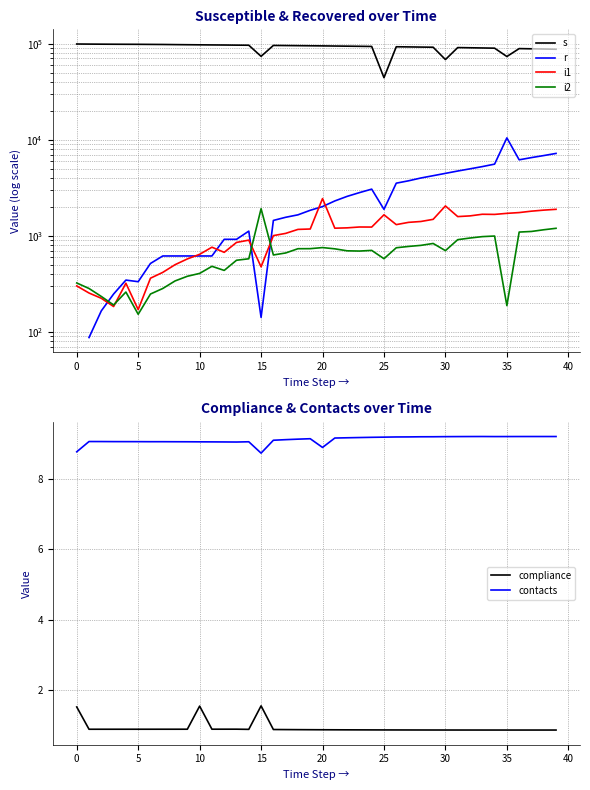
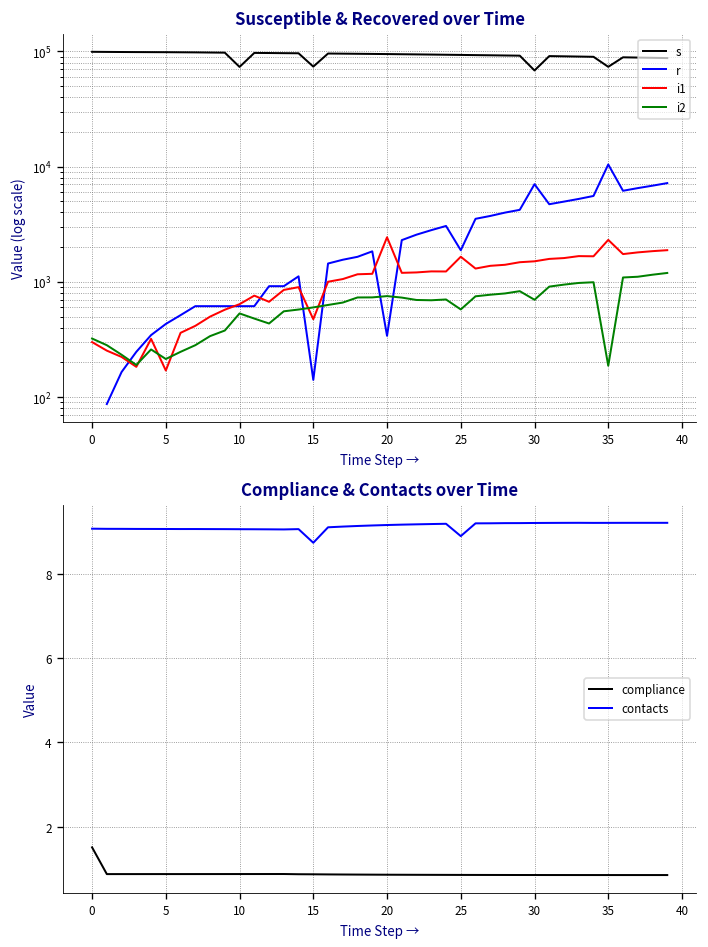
Susceptible & Recovered over Time, r, 5: 330 -> 400
Susceptible & Recovered over Time, i2, 5: 150 -> 210
Susceptible & Recovered over Time, s, 10: 100000 -> 70000
Susceptible & Recovered over Time, i2, 10: 410 -> 500
Susceptible & Recovered over Time, i2, 15: 1900 -> 600
Susceptible & Recovered over Time, r, 20: 2000 -> 340
Susceptible & Recovered over Time, s, 25: 40000 -> 90000
Susceptible & Recovered over Time, r, 30: 4000 -> 7000
Susceptible & Recovered over Time, i1, 30: 2000 -> 1500
Susceptible & Recovered over Time, i1, 35: 1700 -> 2300
Compliance & Contacts over Time, contacts, 0: 8.8 -> 9.1
Compliance & Contacts over Time, compliance, 10: 1.5 -> 0.9
Compliance & Contacts over Time, compliance, 15: 1.5 -> 0.9
Compliance & Contacts over Time, contacts, 20: 8.9 -> 9.2
Compliance & Contacts over Time, contacts, 25: 9.2 -> 8.9
